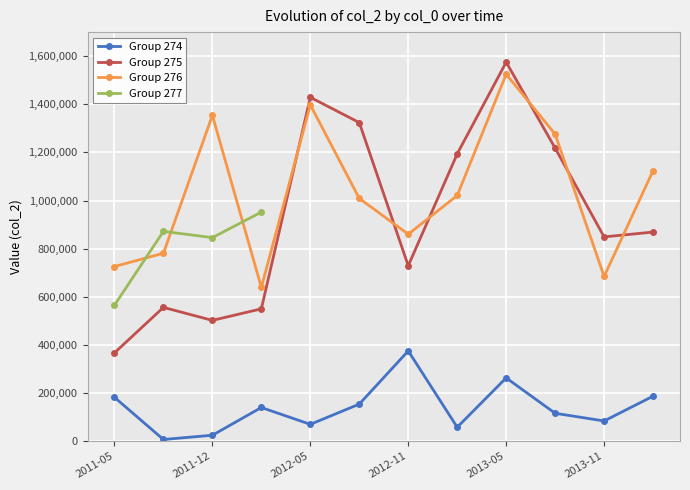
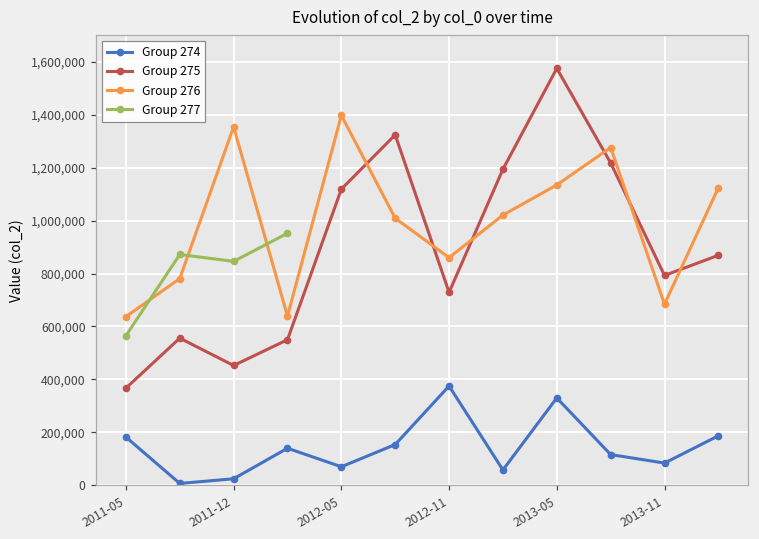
Group 276, 2011-05: 730,000 -> 640,000
Group 275, 2011-12: 500,000 -> 450,000
Group 275, 2012-05: 1,430,000 -> 1,120,000
Group 274, 2013-05: 260,000 -> 330,000
Group 276, 2013-05: 1,530,000 -> 1,130,000
Group 275, 2013-11: 850,000 -> 790,000
